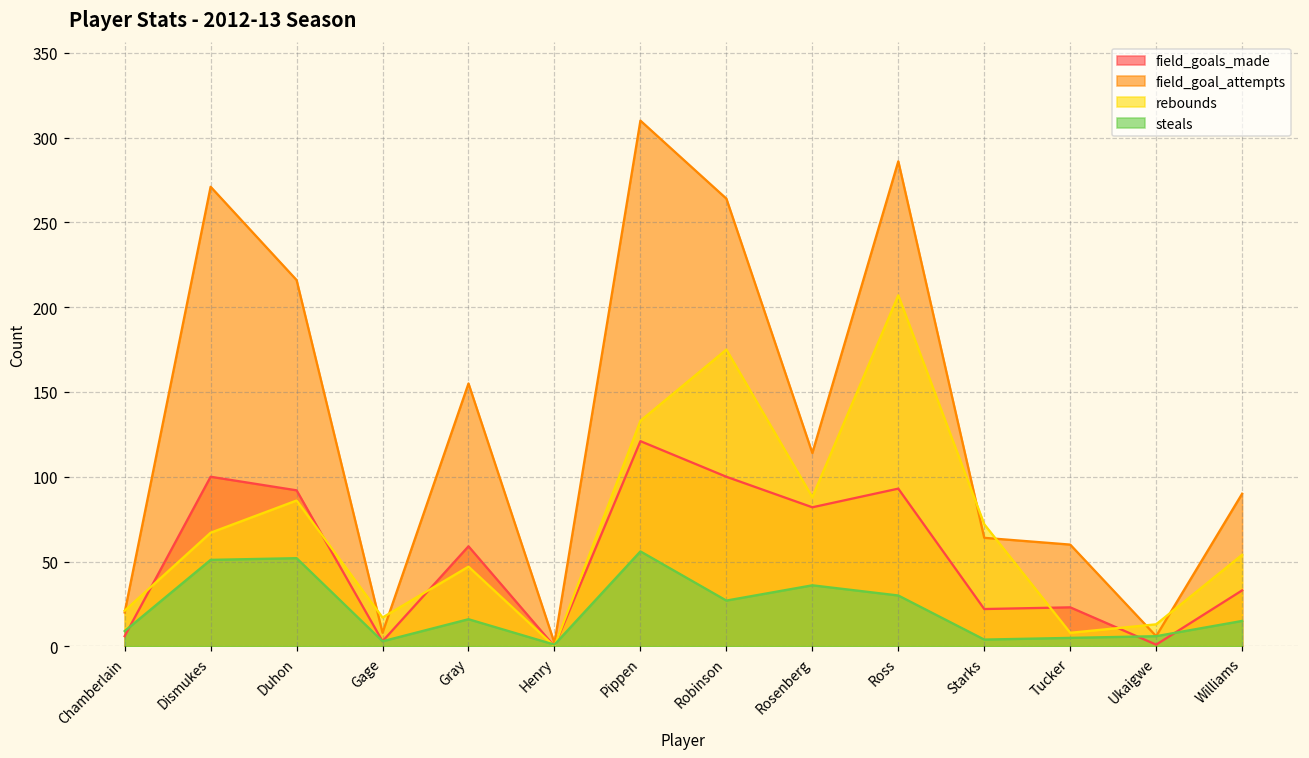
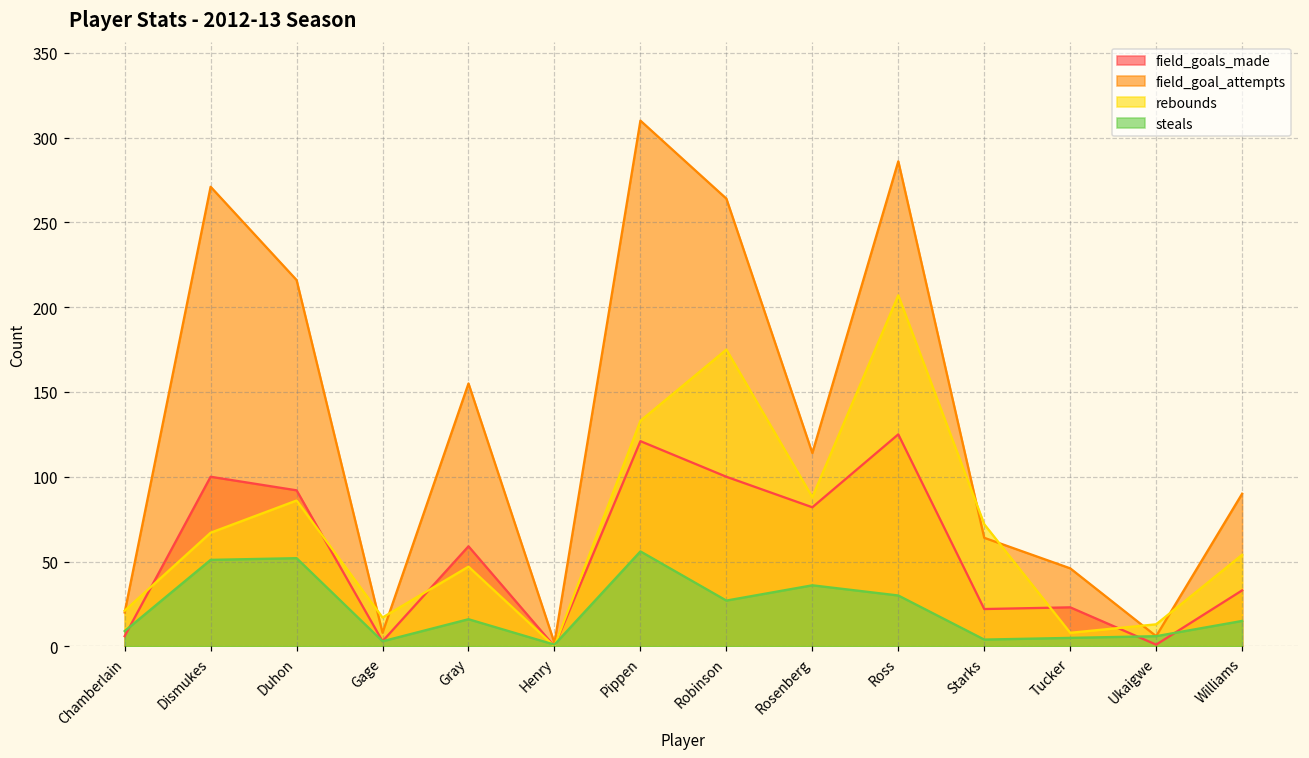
field_goals_made, Ross: 93 -> 125
field_goal_attempts, Tucker: 60 -> 46
